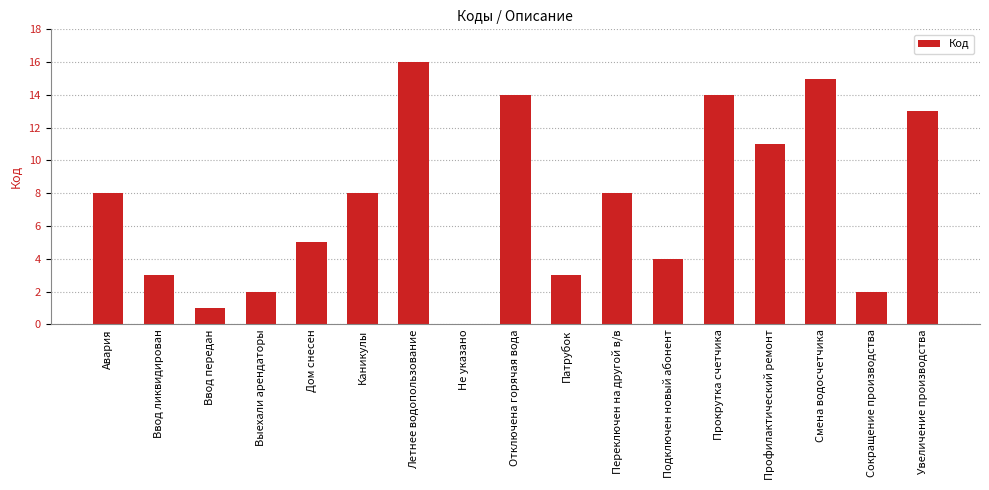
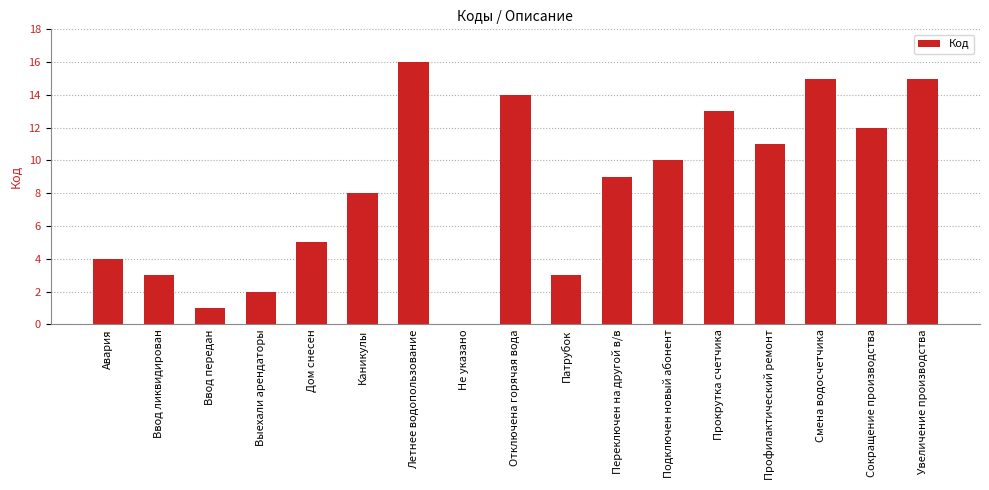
Авария: 8 -> 4
Переключен на другой в/в: 8 -> 9
Подключен новый абонент: 4 -> 10
Прокрутка счетчика: 14 -> 13
Сокращение производства: 2 -> 12
Увеличение производства: 13 -> 15
